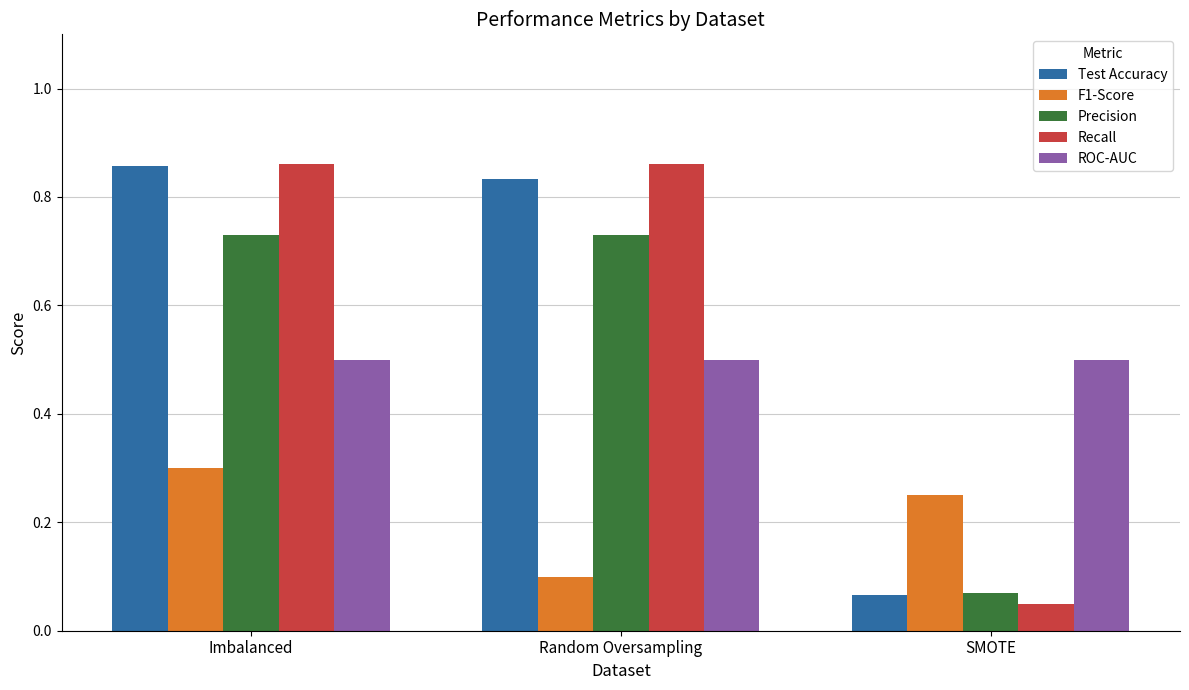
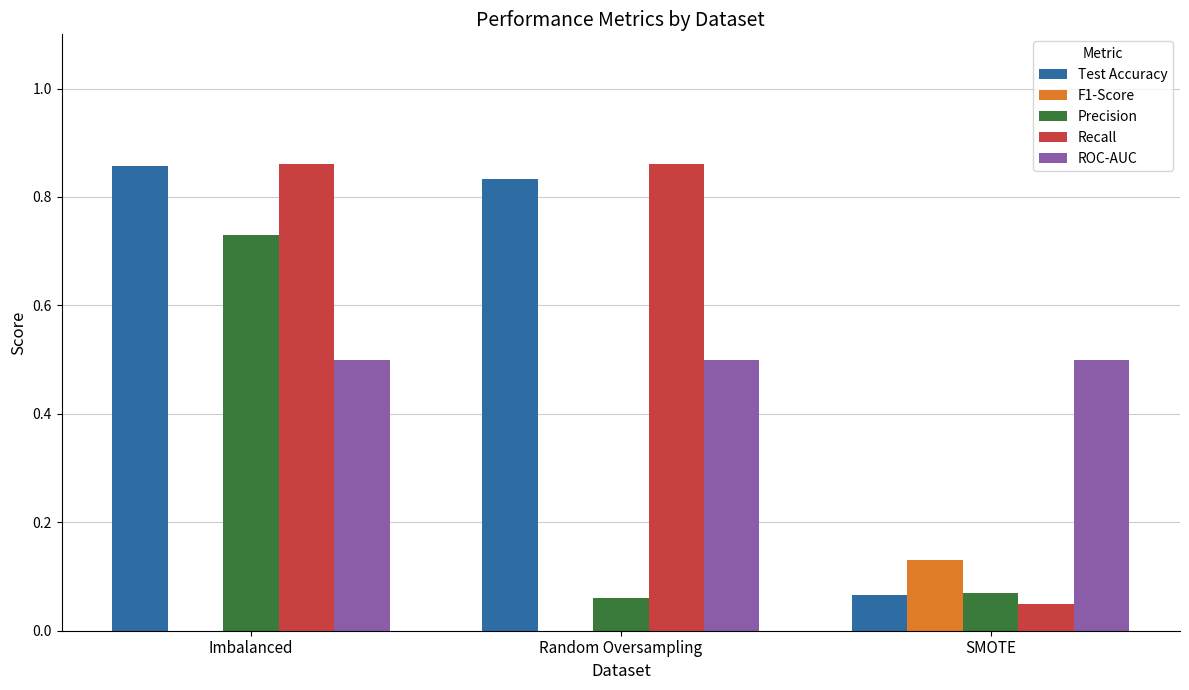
F1-Score, Imbalanced: 0.3 -> 0.0
F1-Score, Random Oversampling: 0.1 -> 0.0
Precision, Random Oversampling: 0.73 -> 0.06
F1-Score, SMOTE: 0.25 -> 0.13
